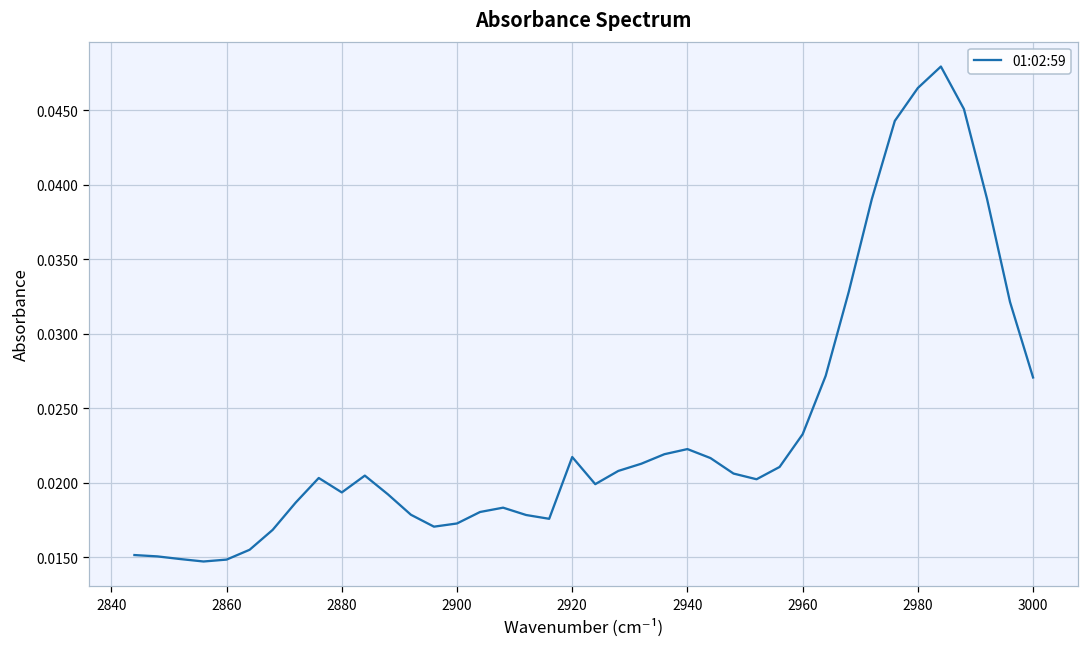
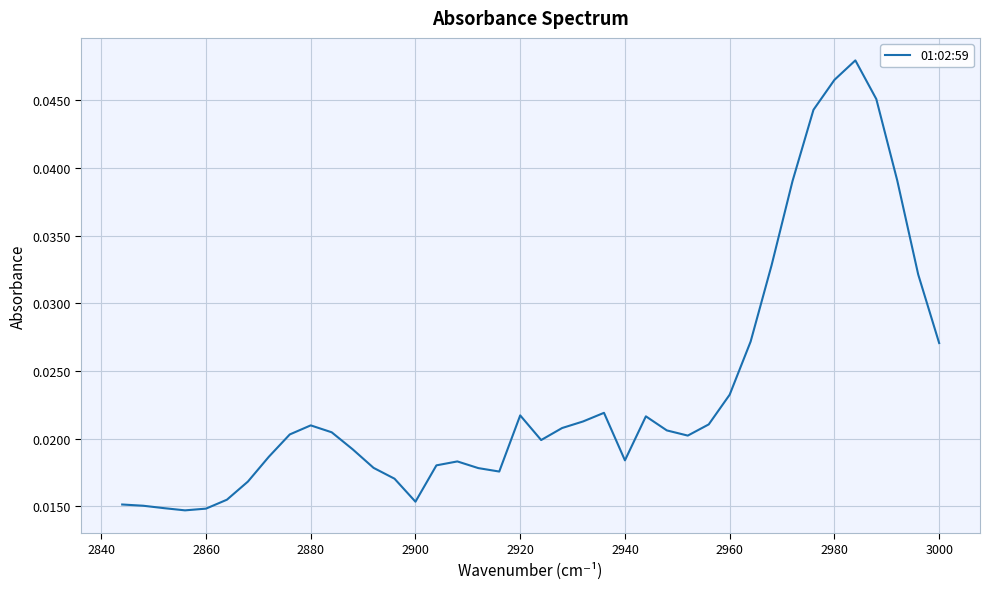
2880: 0.0193 -> 0.0210
2900: 0.0173 -> 0.0153
2940: 0.0223 -> 0.0184
